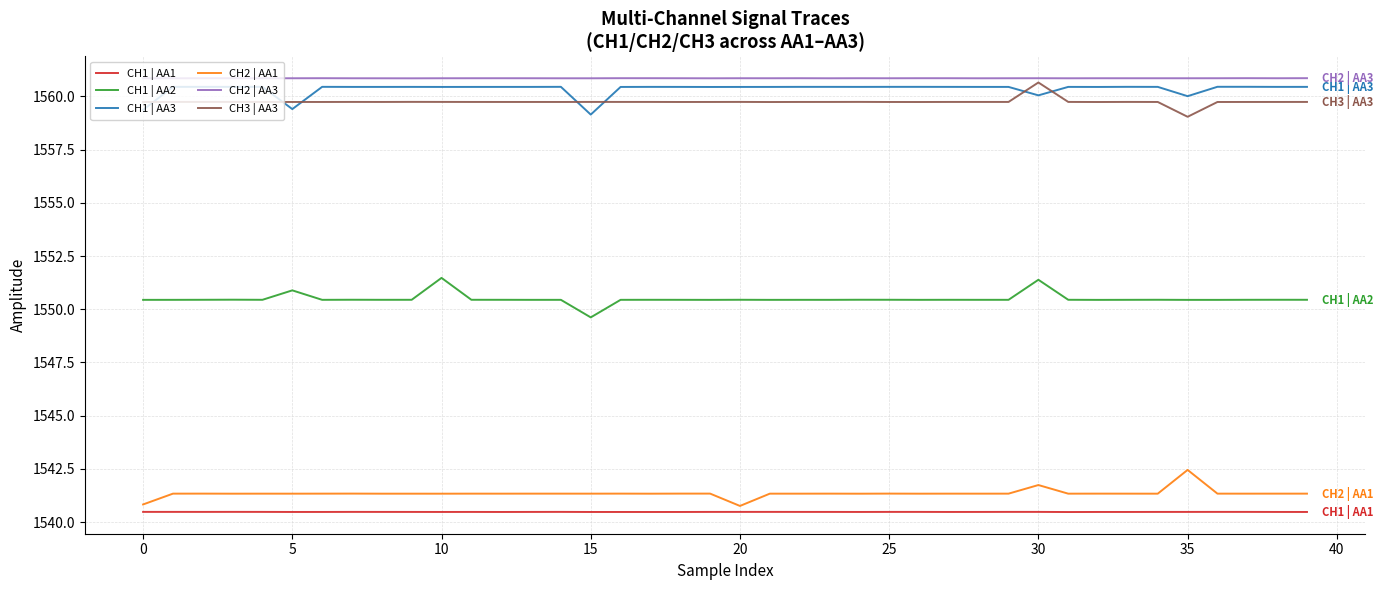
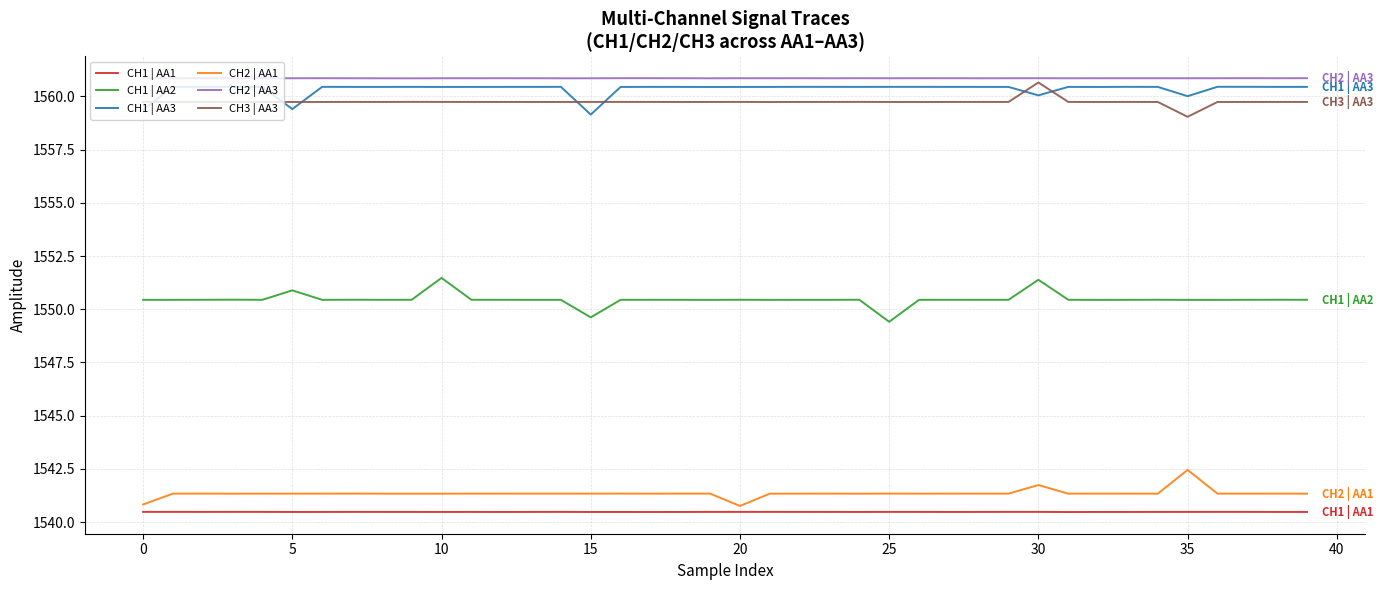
CH1 | AA2, 25: 1550.4 -> 1549.4
